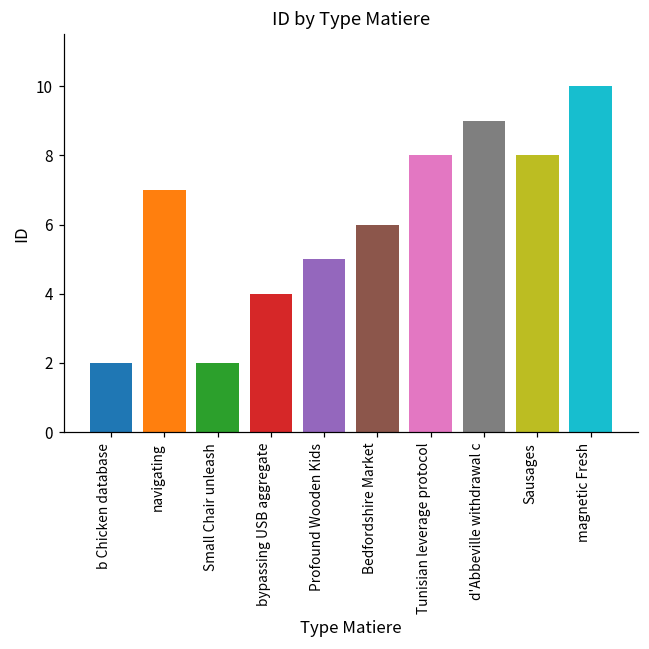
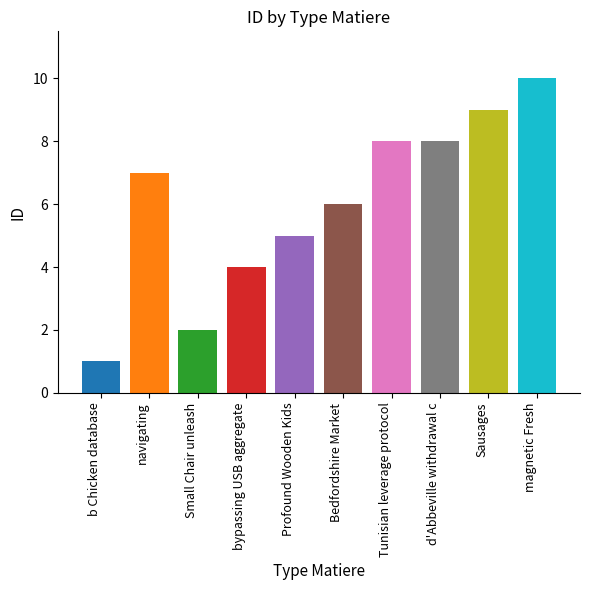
b Chicken database: 2 -> 1
d'Abbeville withdrawal c: 9 -> 8
Sausages: 8 -> 9
